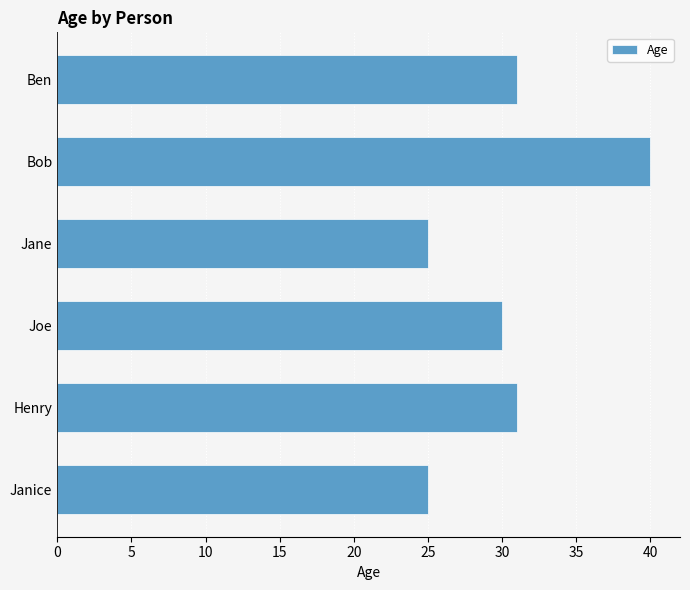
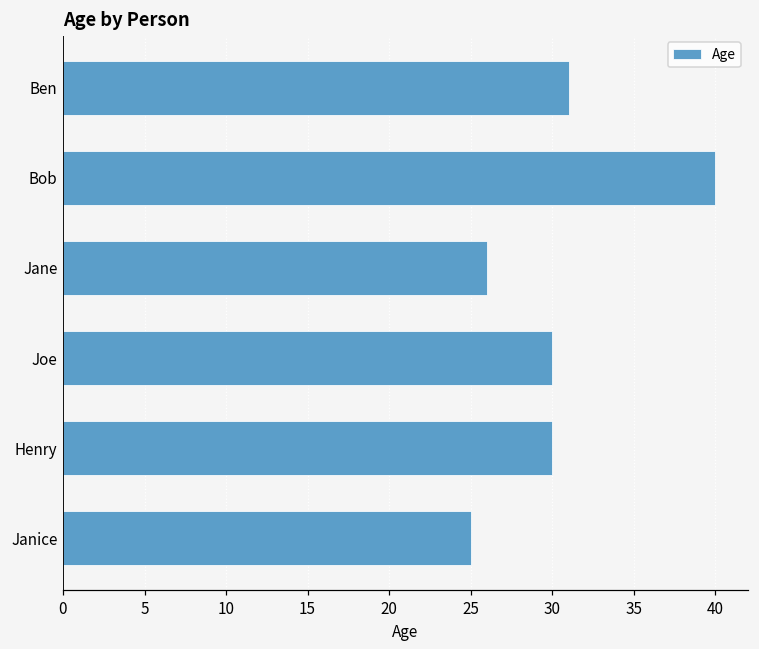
Jane: 25 -> 26
Henry: 31 -> 30
